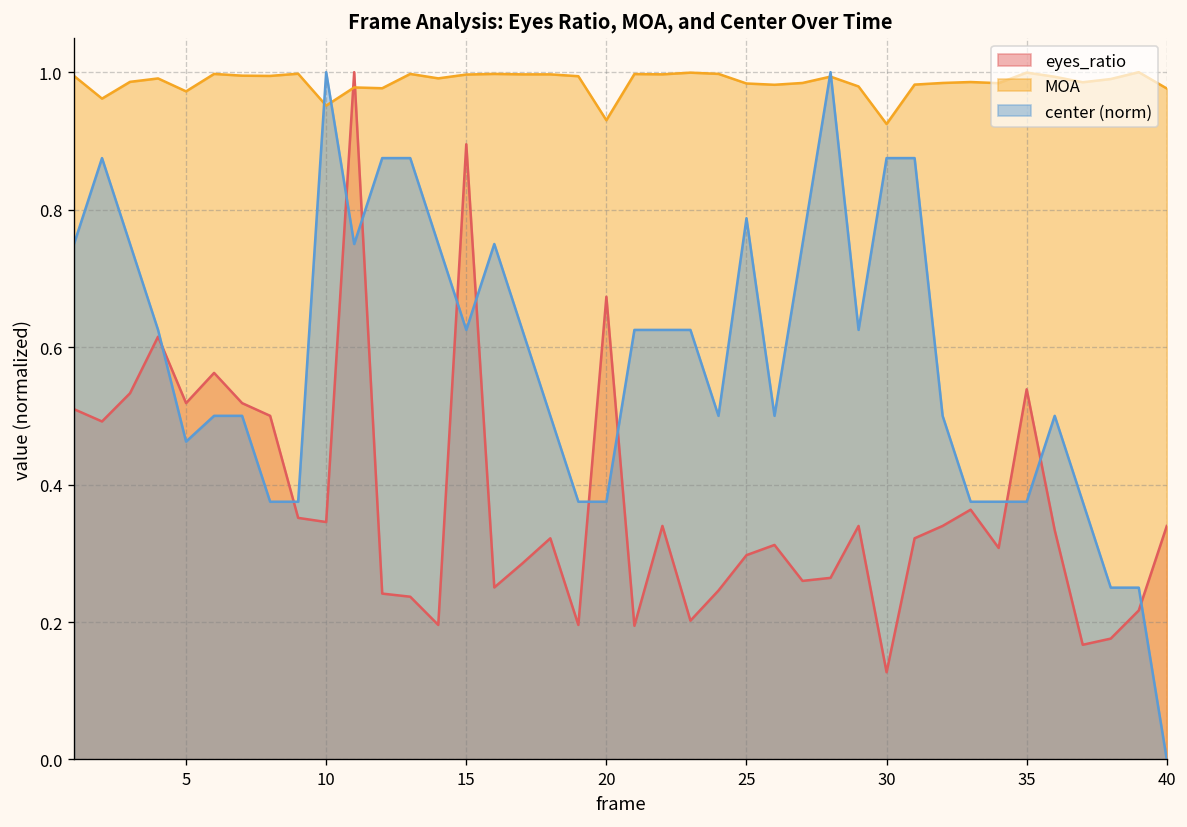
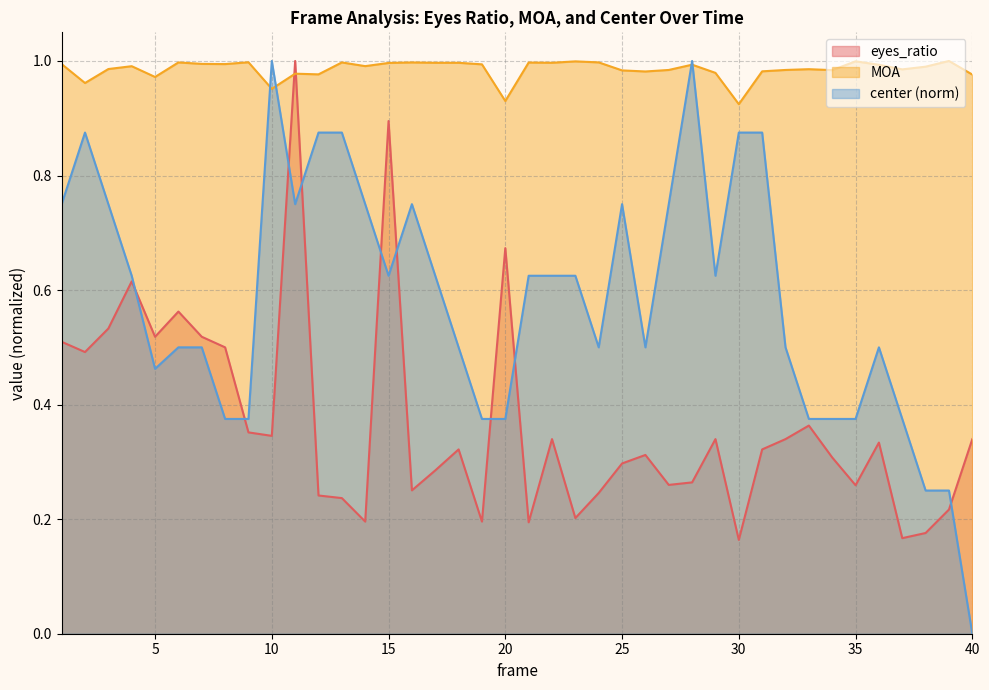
center (norm), 25: 0.79 -> 0.75
eyes_ratio, 30: 0.13 -> 0.16
eyes_ratio, 35: 0.54 -> 0.26
